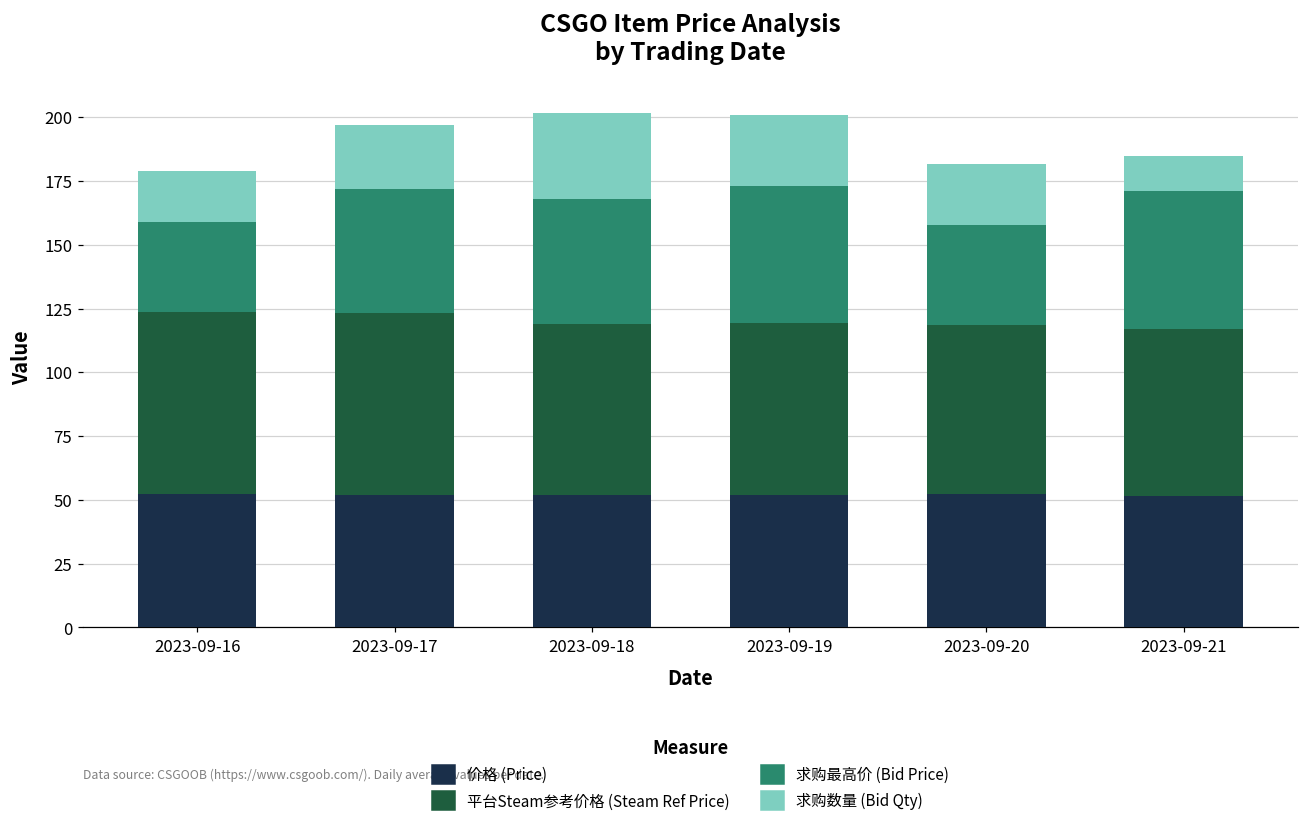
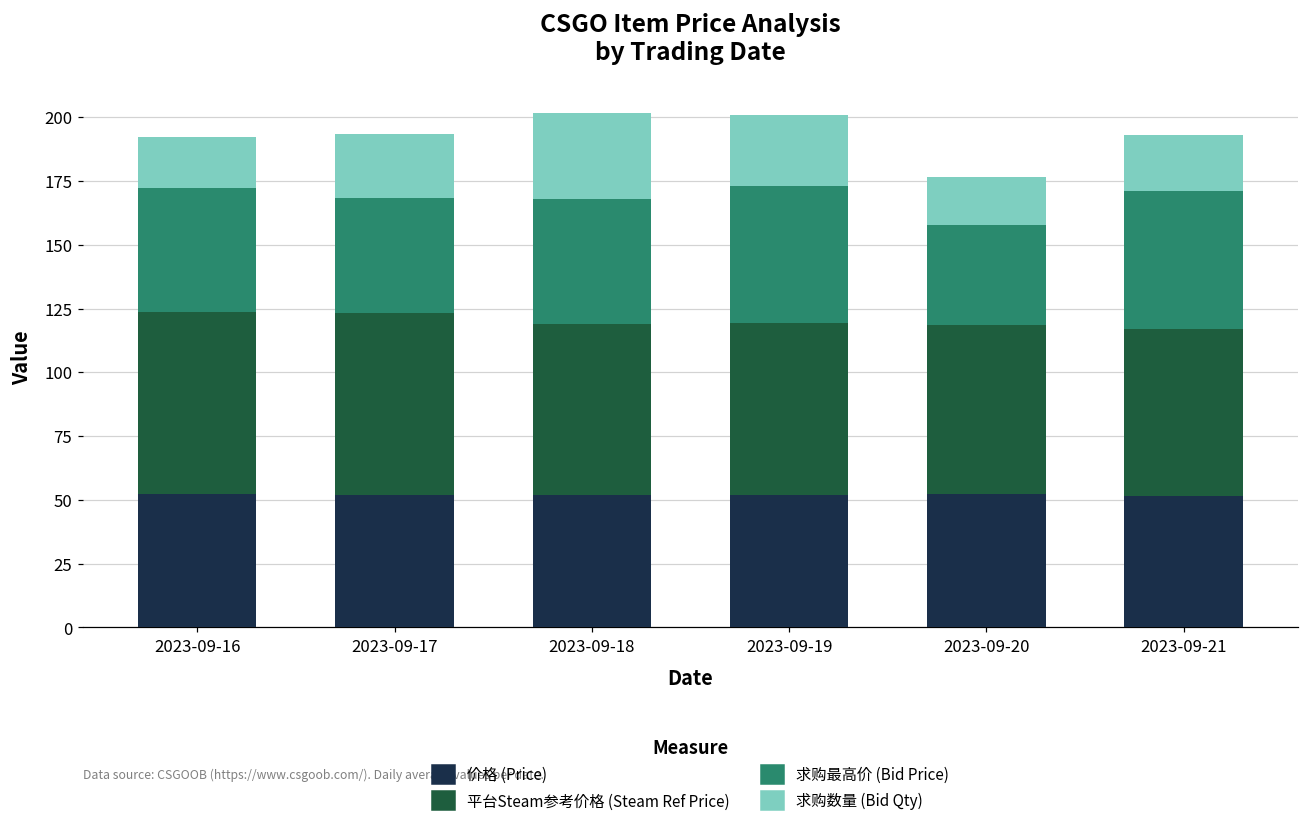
求购最高价 (Bid Price), 2023-09-16: 35 -> 49
求购最高价 (Bid Price), 2023-09-17: 49 -> 45
求购数量 (Bid Qty), 2023-09-20: 24 -> 19
求购数量 (Bid Qty), 2023-09-21: 14 -> 22
